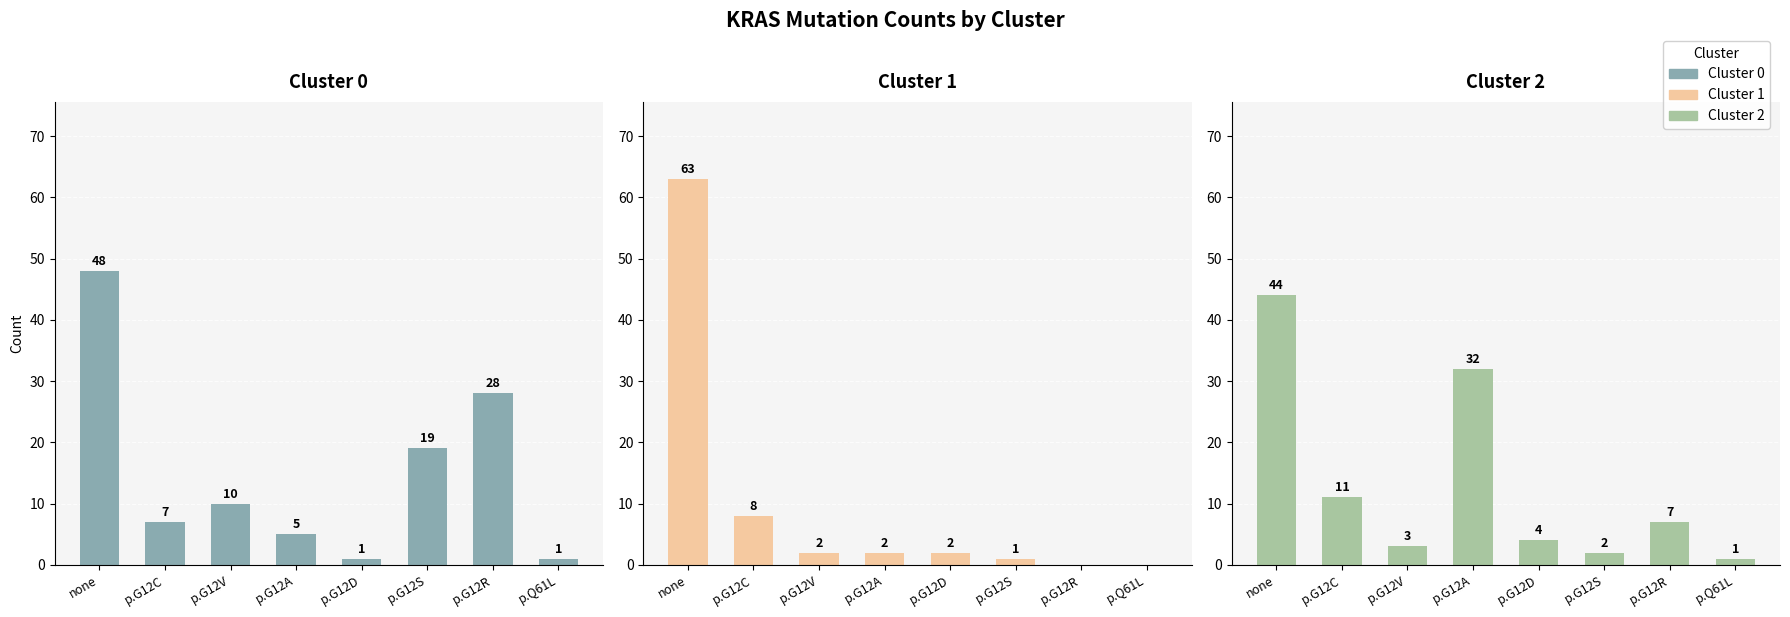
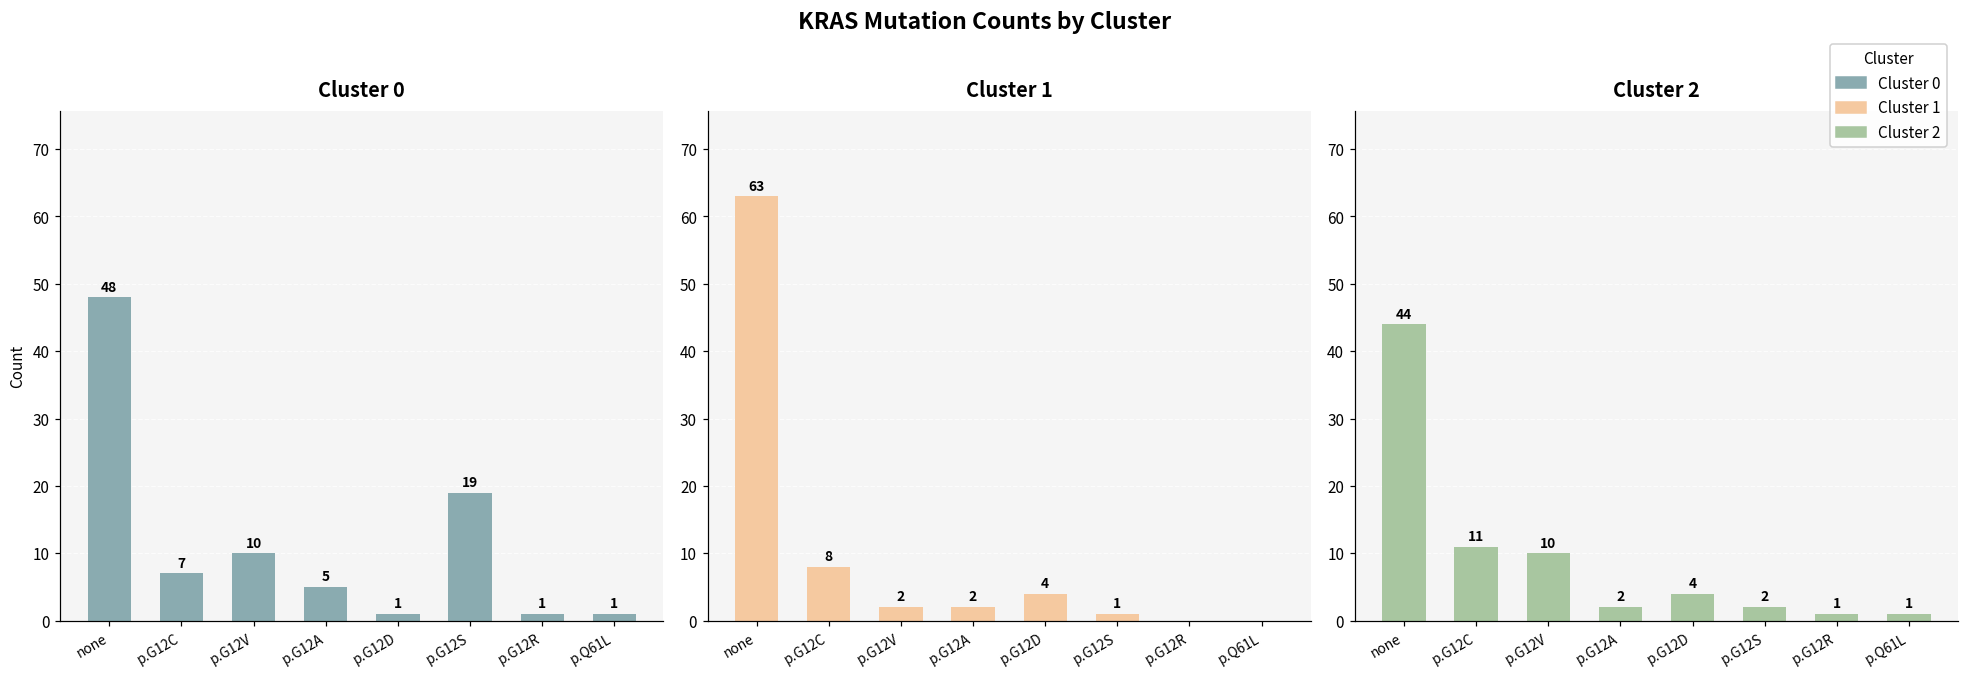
Cluster 0, p.G12R: 28 -> 1
Cluster 1, p.G12D: 2 -> 4
Cluster 2, p.G12V: 3 -> 10
Cluster 2, p.G12A: 32 -> 2
Cluster 2, p.G12R: 7 -> 1
